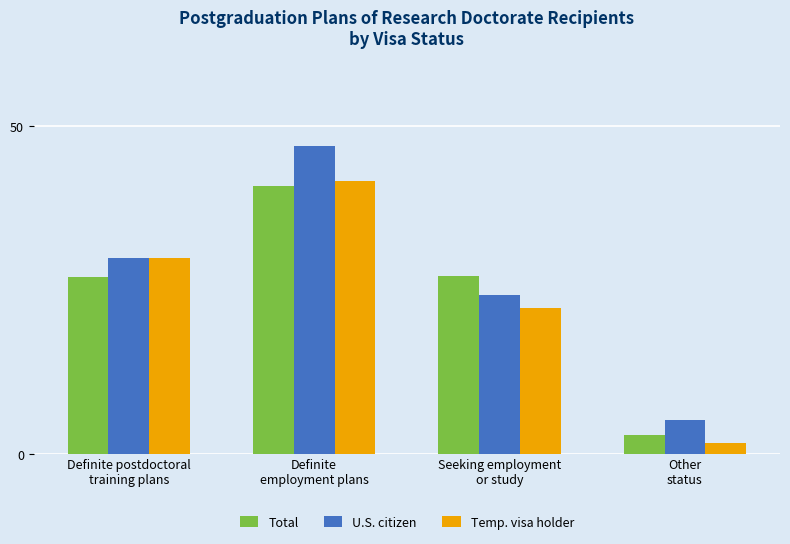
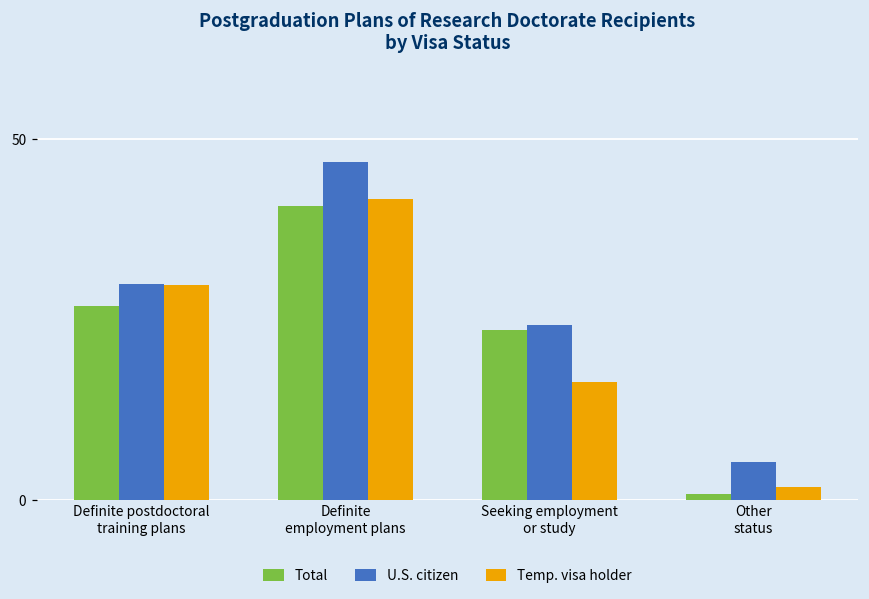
Total, Seeking employment or study: 27 -> 24
Temp. visa holder, Seeking employment or study: 22 -> 16
Total, Other status: 3 -> 1
